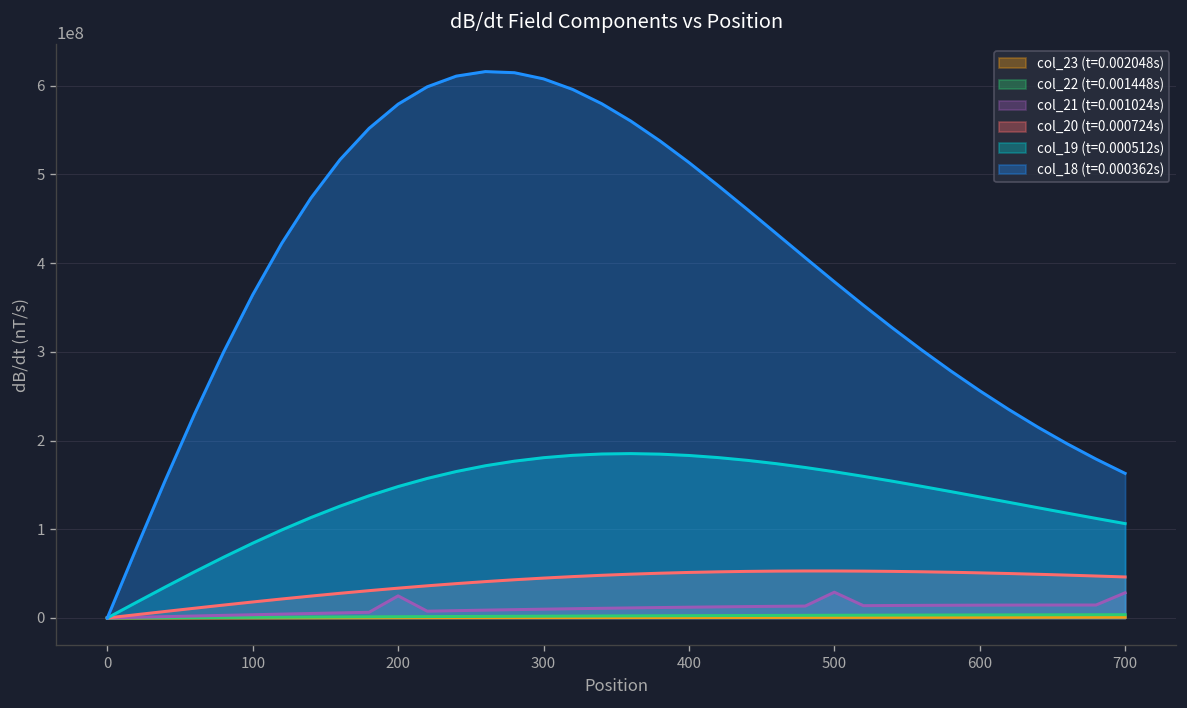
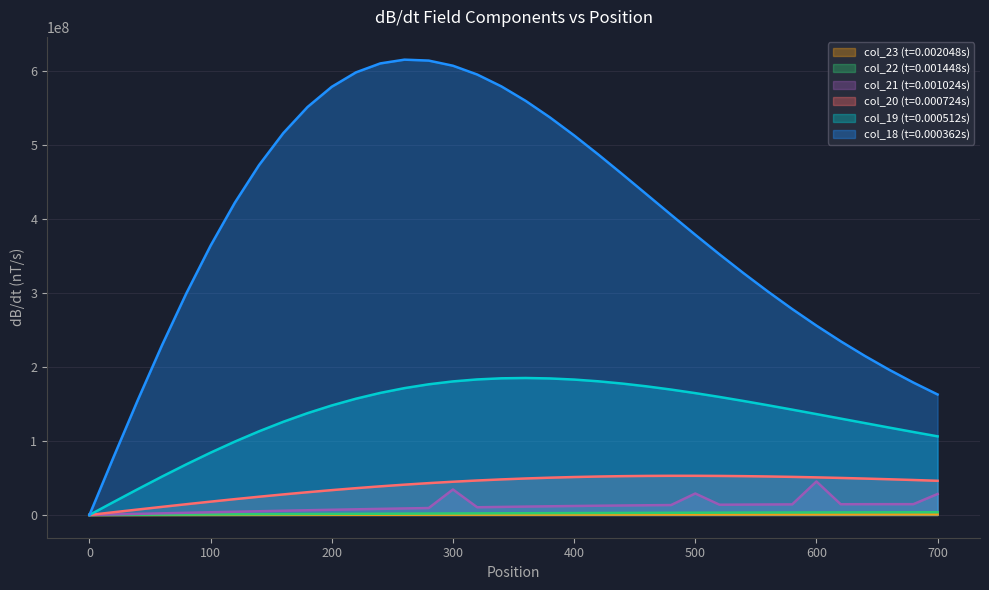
col_21 (t=0.001024s), 200: 20000000 -> 10000000
col_21 (t=0.001024s), 300: 10000000 -> 30000000
col_21 (t=0.001024s), 600: 10000000 -> 50000000
